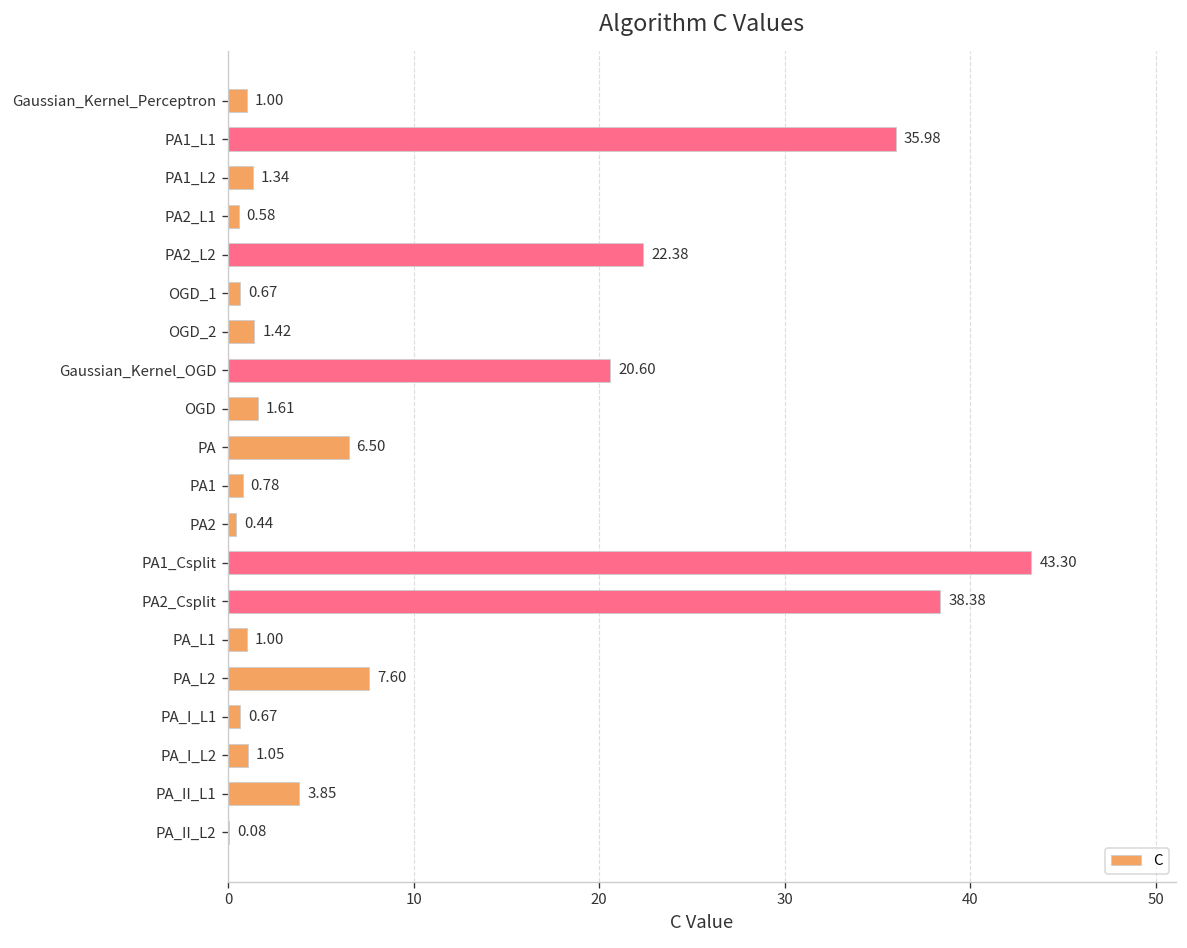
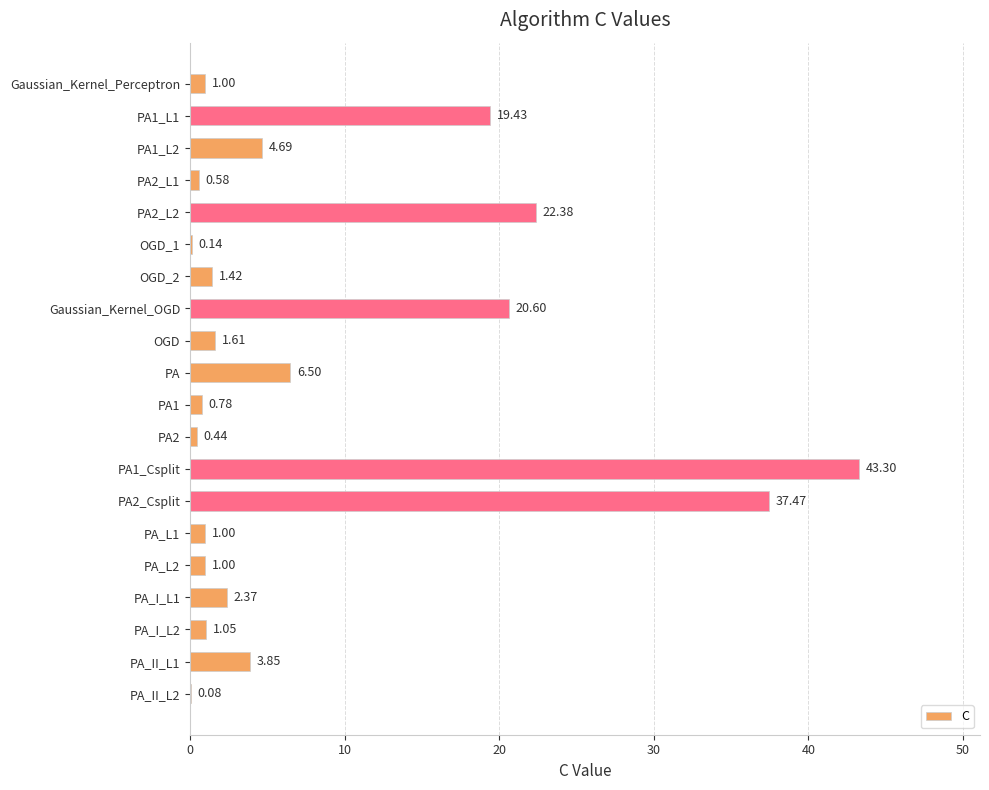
PA1_L1: 35.98 -> 19.43
PA1_L2: 1.34 -> 4.69
OGD_1: 0.67 -> 0.14
PA2_Csplit: 38.38 -> 37.47
PA_L2: 7.60 -> 1.00
PA_I_L1: 0.67 -> 2.37
